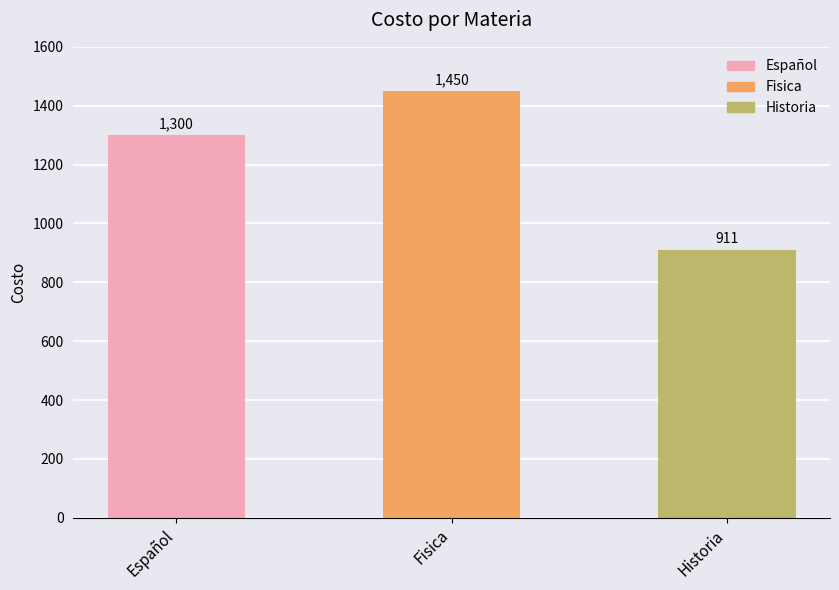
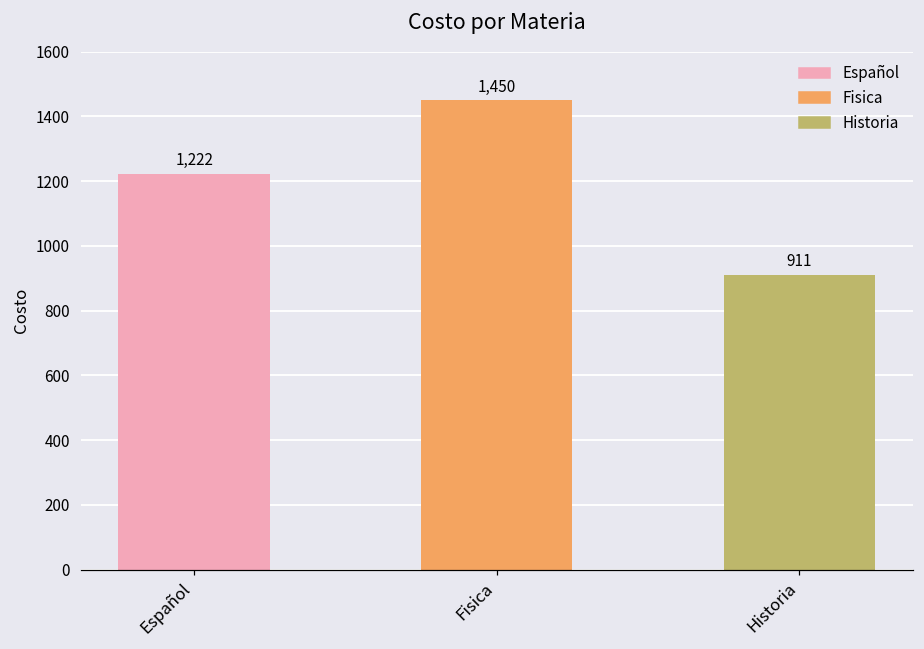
Español: 1,300 -> 1,222
